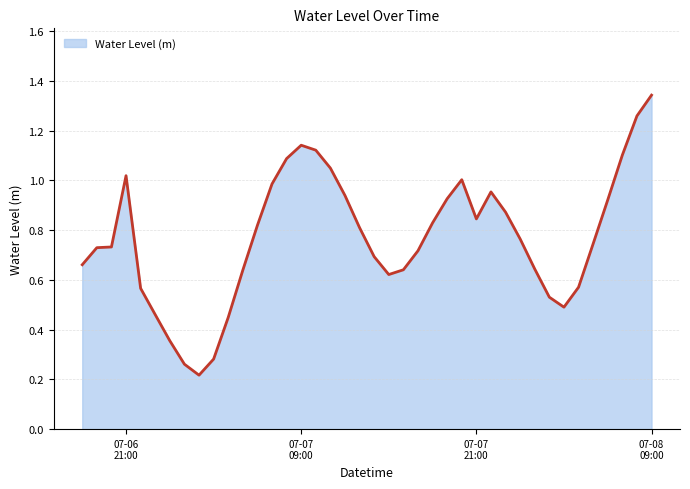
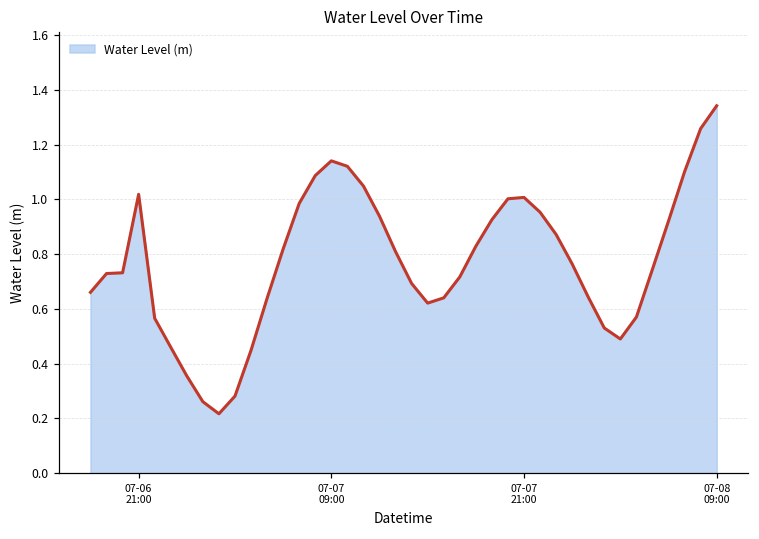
07-07 21:00: 0.84 -> 1.01
